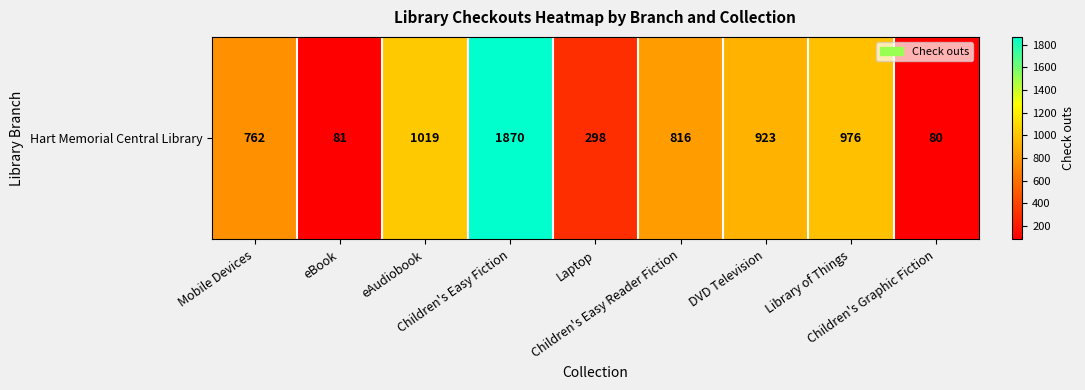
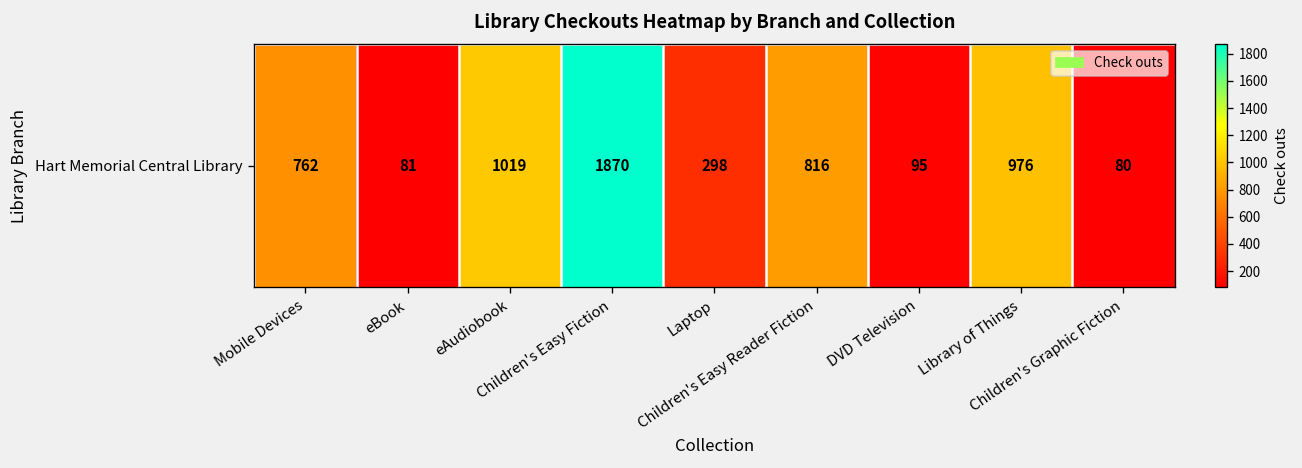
Hart Memorial Central Library, DVD Television: 923 -> 95
